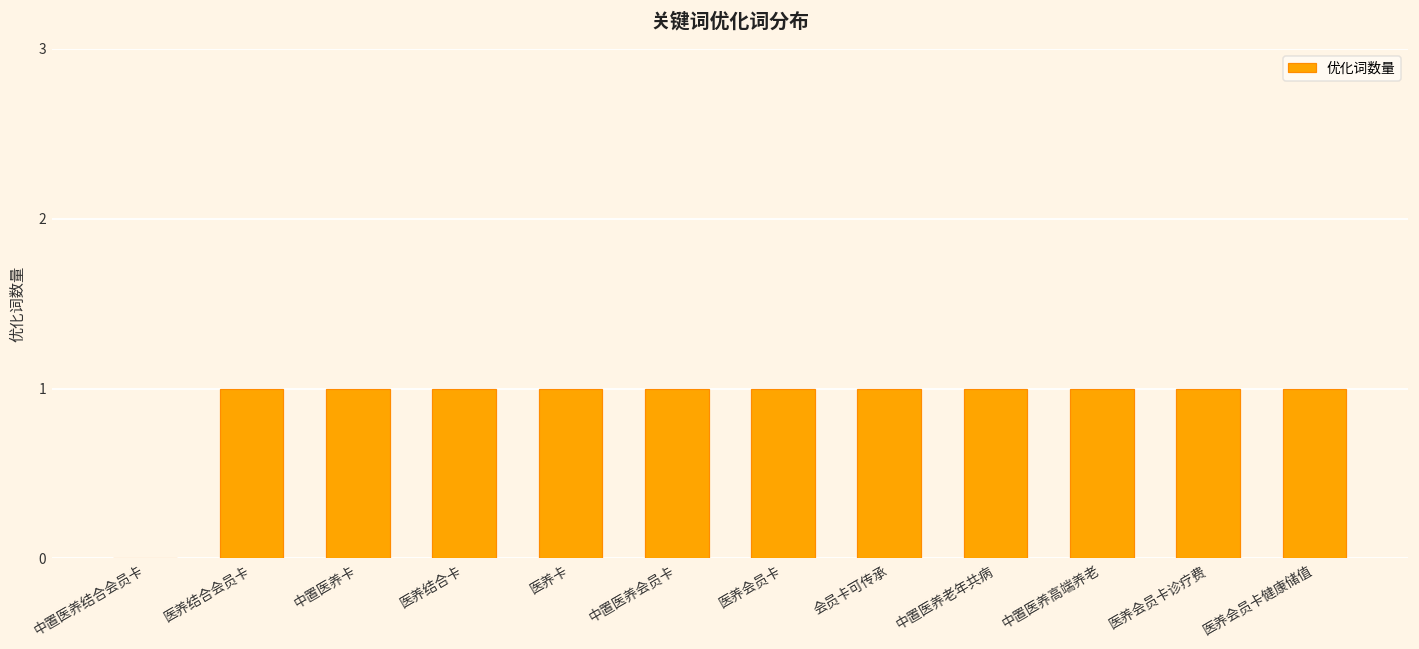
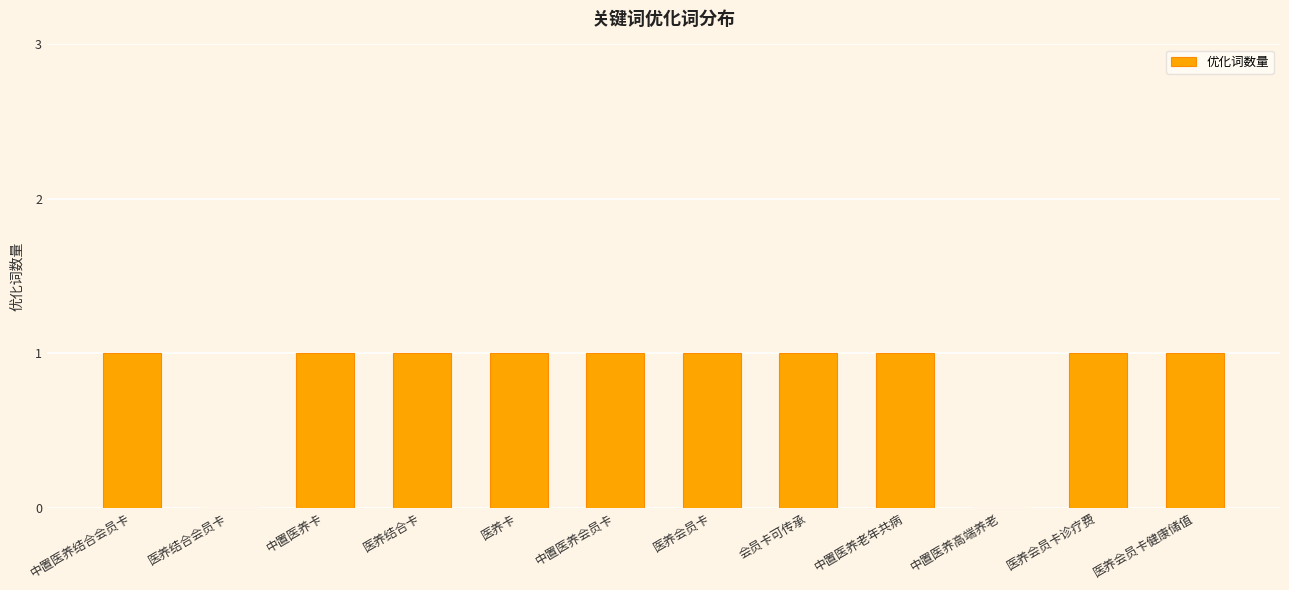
中置医养结合会员卡: 0 -> 1
医养结合会员卡: 1 -> 0
中置医养高端养老: 1 -> 0
